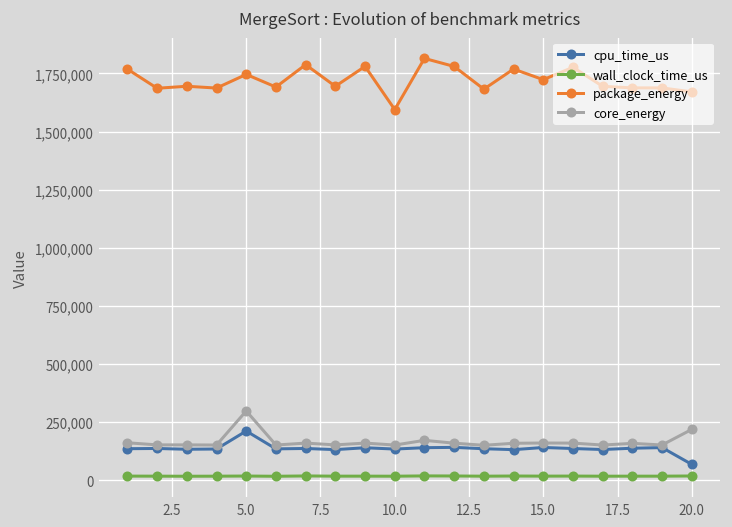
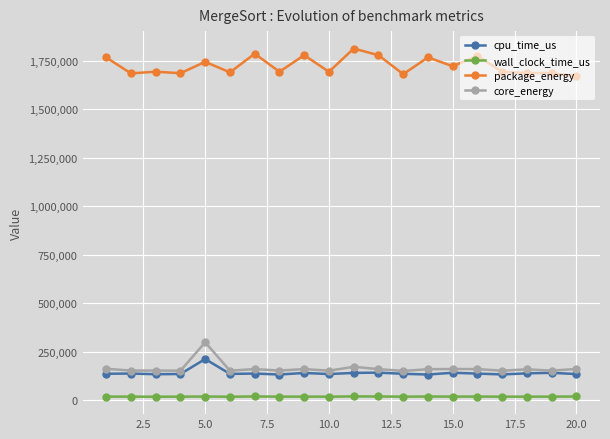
package_energy, 10.0: 1,590,000 -> 1,690,000
cpu_time_us, 20.0: 70,000 -> 130,000
core_energy, 20.0: 220,000 -> 160,000
